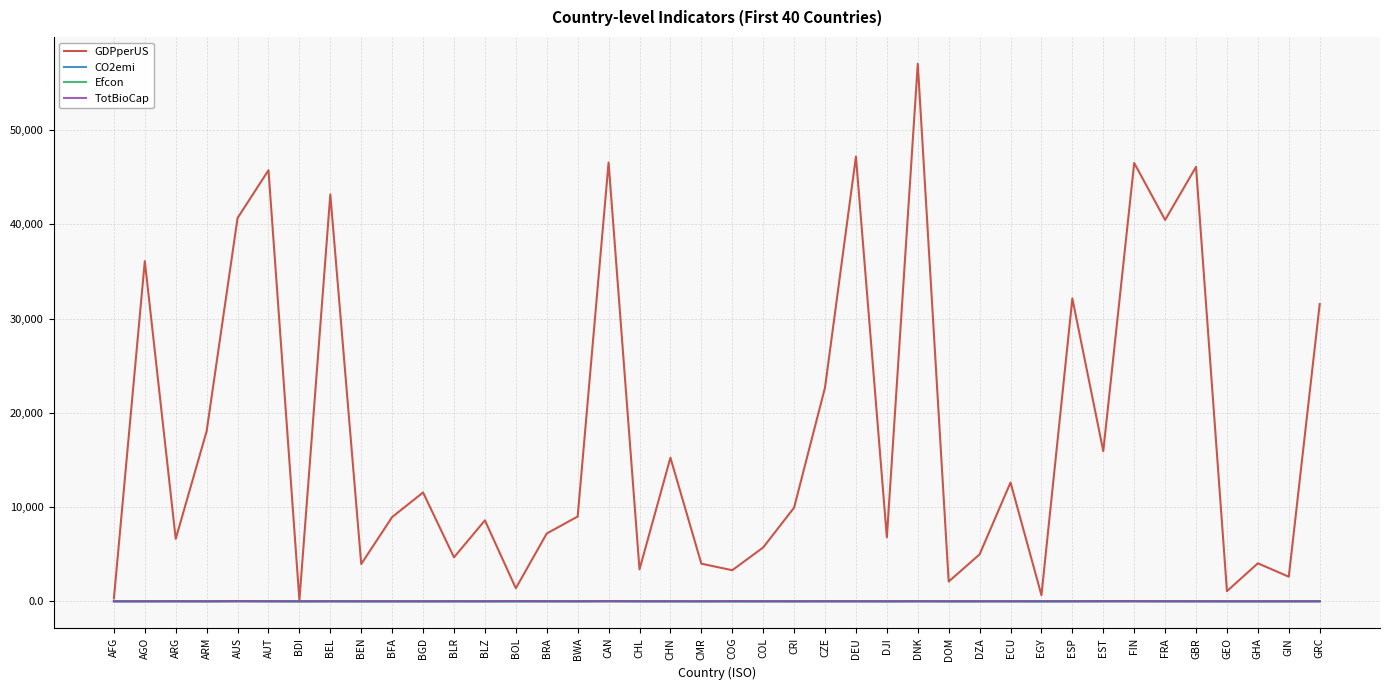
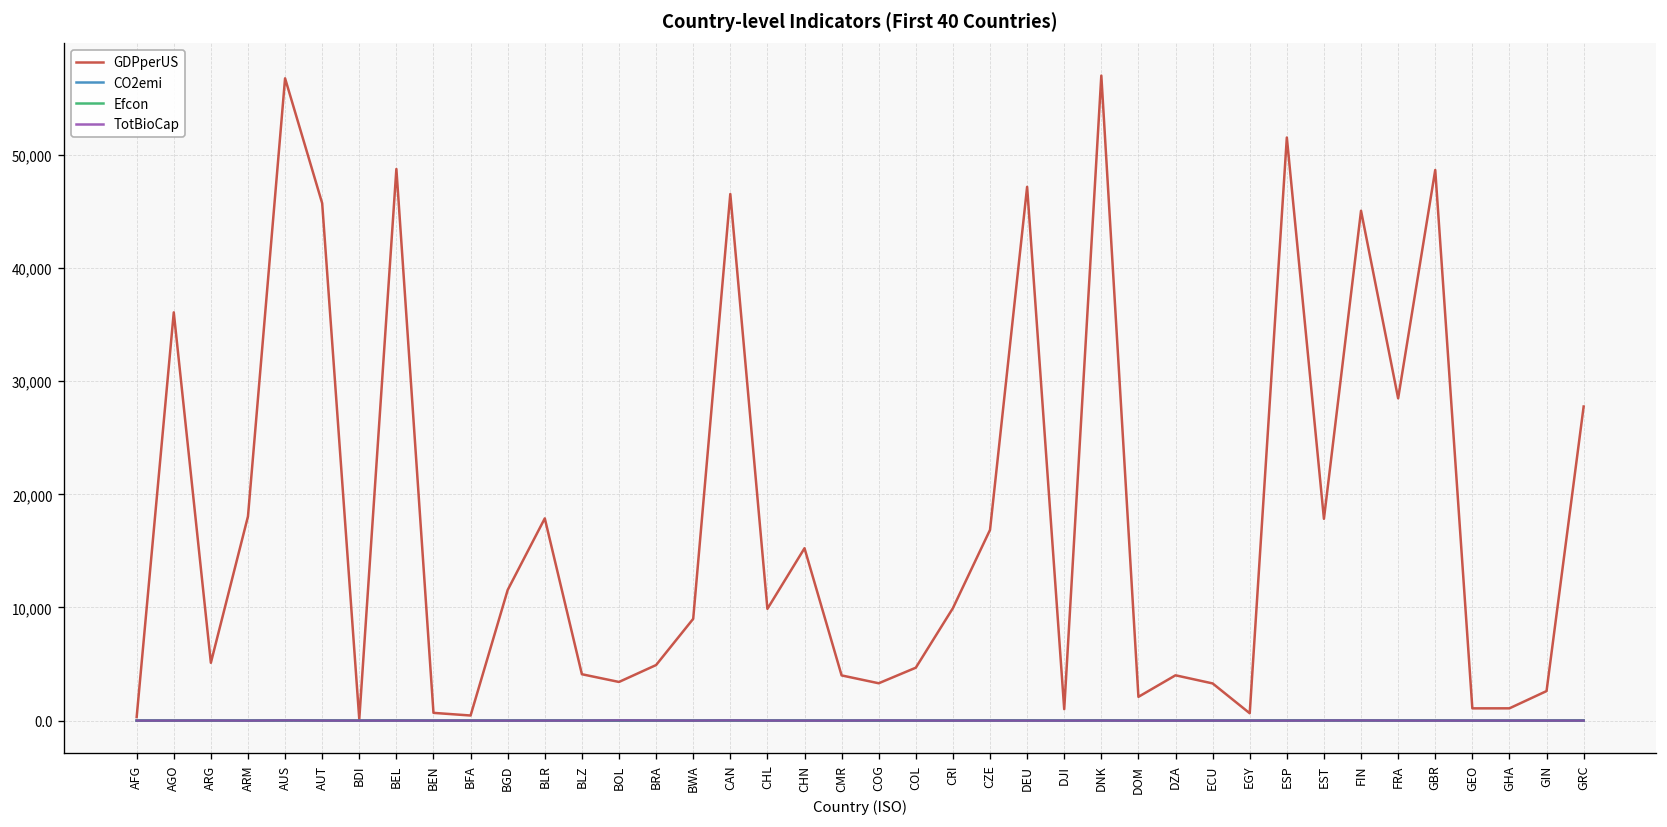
GDPperUS, ARG: 7,000 -> 5,000
GDPperUS, AUS: 41,000 -> 57,000
GDPperUS, BEL: 43,000 -> 49,000
GDPperUS, BEN: 4,000 -> 1,000
GDPperUS, BFA: 9,000 -> 0
GDPperUS, BLR: 5,000 -> 18,000
GDPperUS, BLZ: 9,000 -> 4,000
GDPperUS, BOL: 1,000 -> 3,000
GDPperUS, BRA: 7,000 -> 5,000
GDPperUS, CHL: 3,000 -> 10,000
GDPperUS, COL: 6,000 -> 5,000
GDPperUS, CZE: 23,000 -> 17,000
GDPperUS, DJI: 7,000 -> 1,000
GDPperUS, DZA: 5,000 -> 4,000
GDPperUS, ECU: 13,000 -> 3,000
GDPperUS, ESP: 32,000 -> 52,000
GDPperUS, EST: 16,000 -> 18,000
GDPperUS, FIN: 47,000 -> 45,000
GDPperUS, FRA: 40,000 -> 28,000
GDPperUS, GBR: 46,000 -> 49,000
GDPperUS, GHA: 4,000 -> 1,000
GDPperUS, GRC: 32,000 -> 28,000
